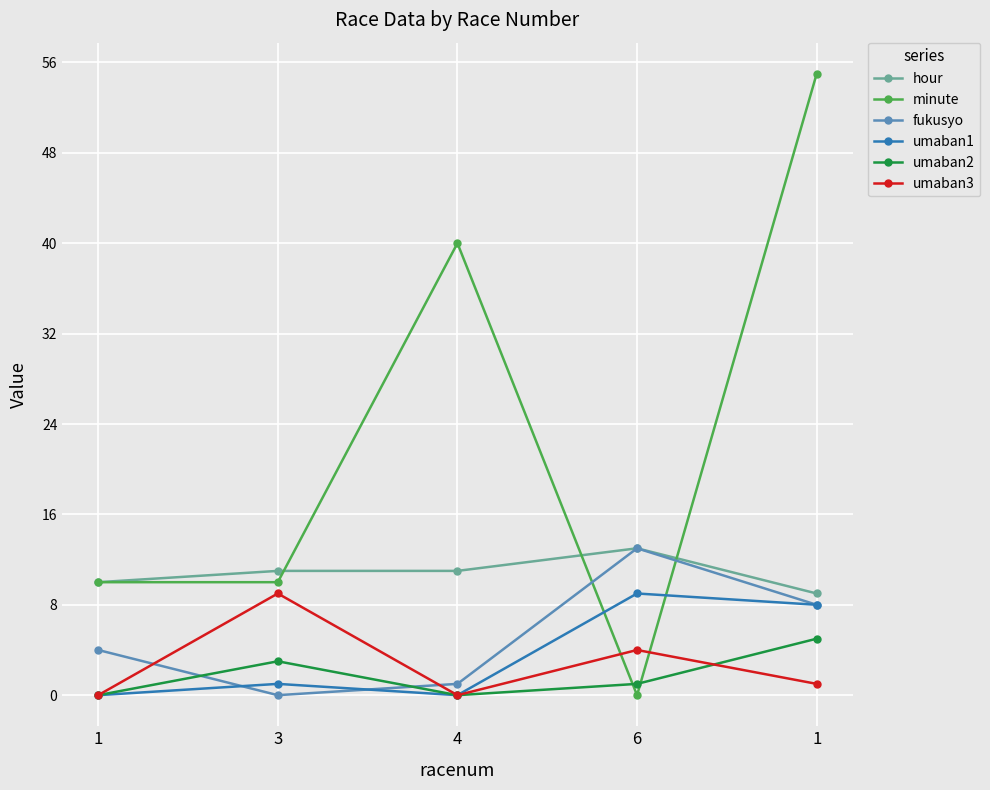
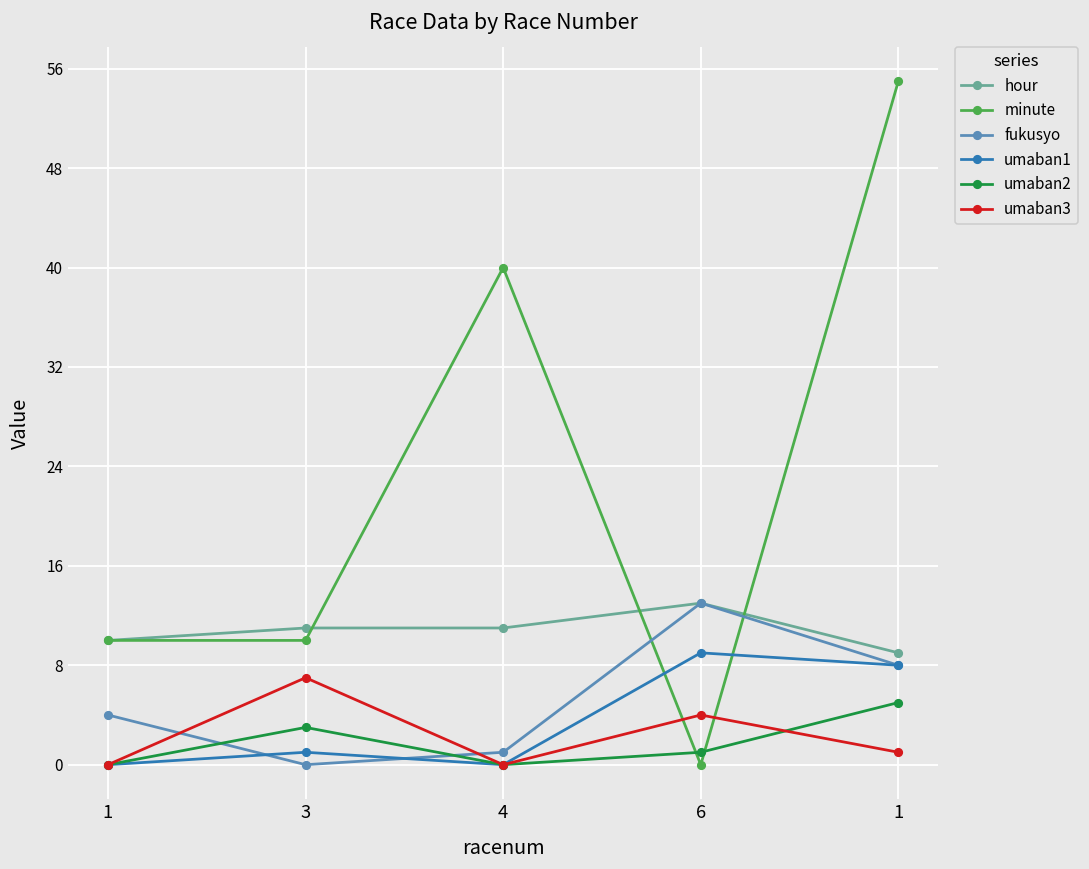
umaban3, 3: 9 -> 7
